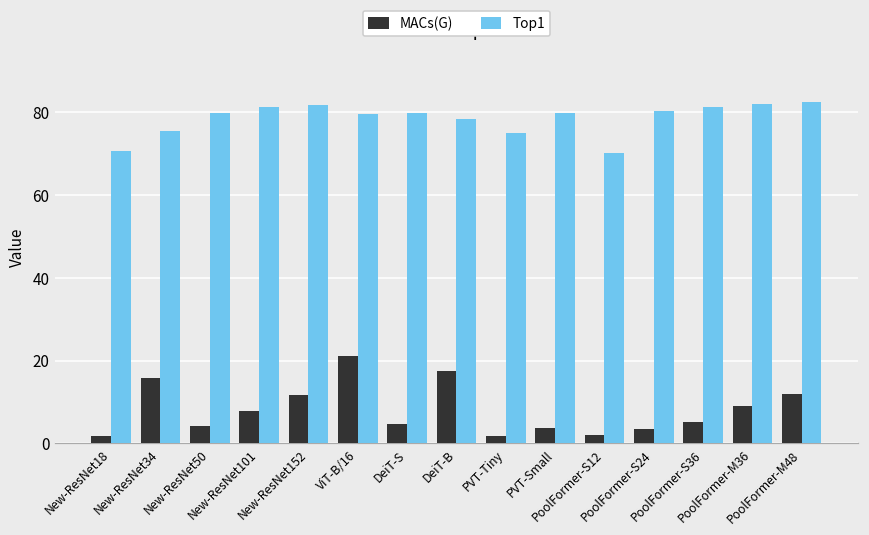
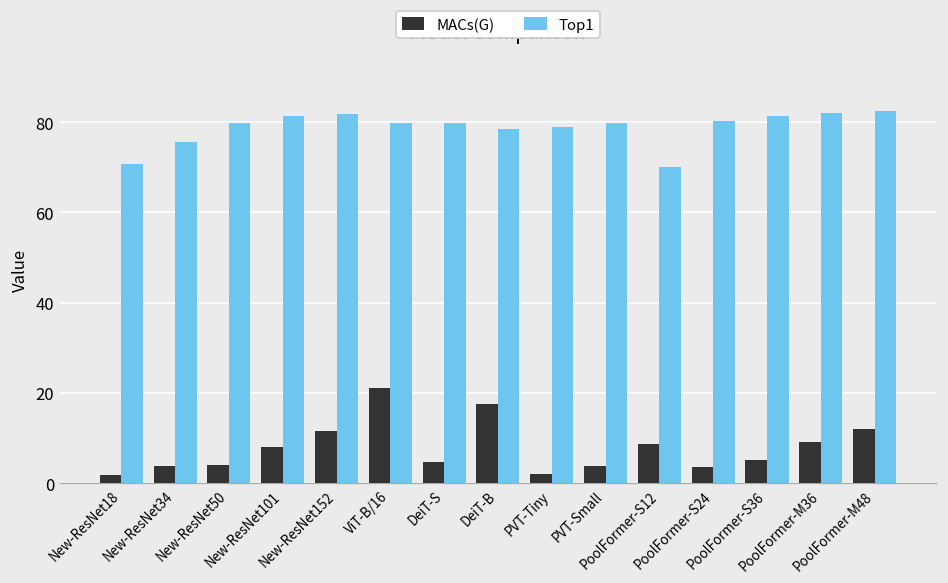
MACs(G), New-ResNet34: 16 -> 4
Top1, PVT-Tiny: 75 -> 79
MACs(G), PoolFormer-S12: 2 -> 9
